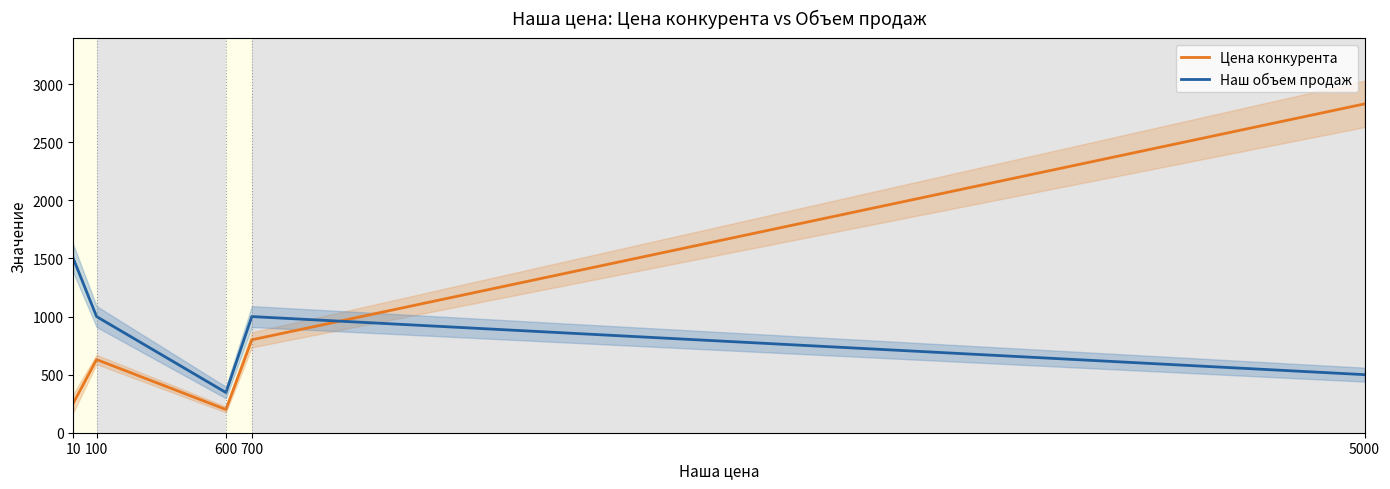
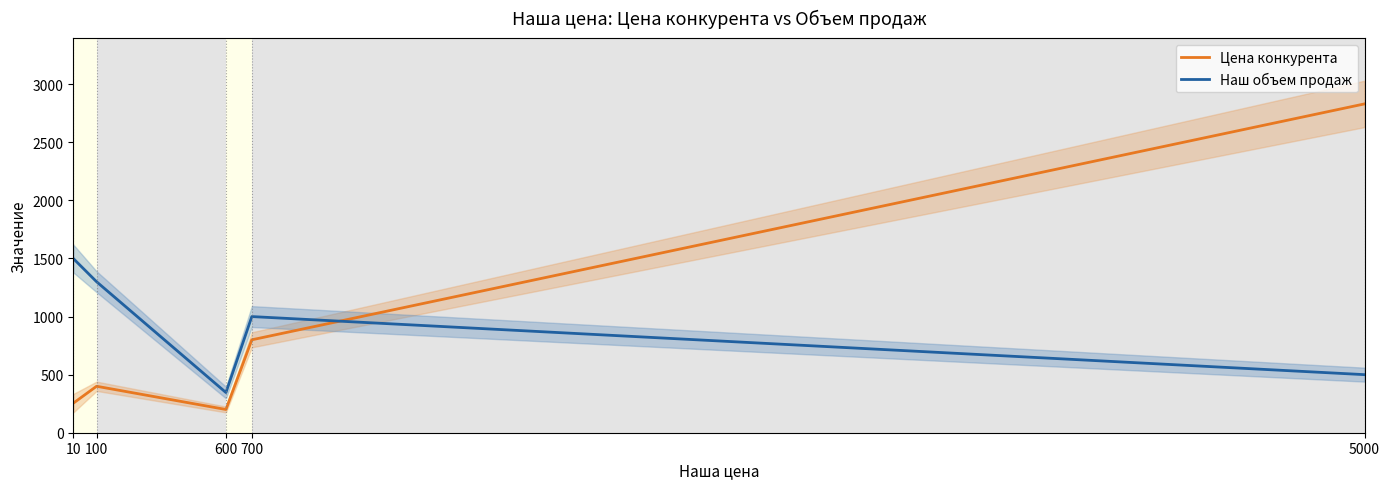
Цена конкурента, 100: 630 -> 400
Наш объем продаж, 100: 1000 -> 1300
